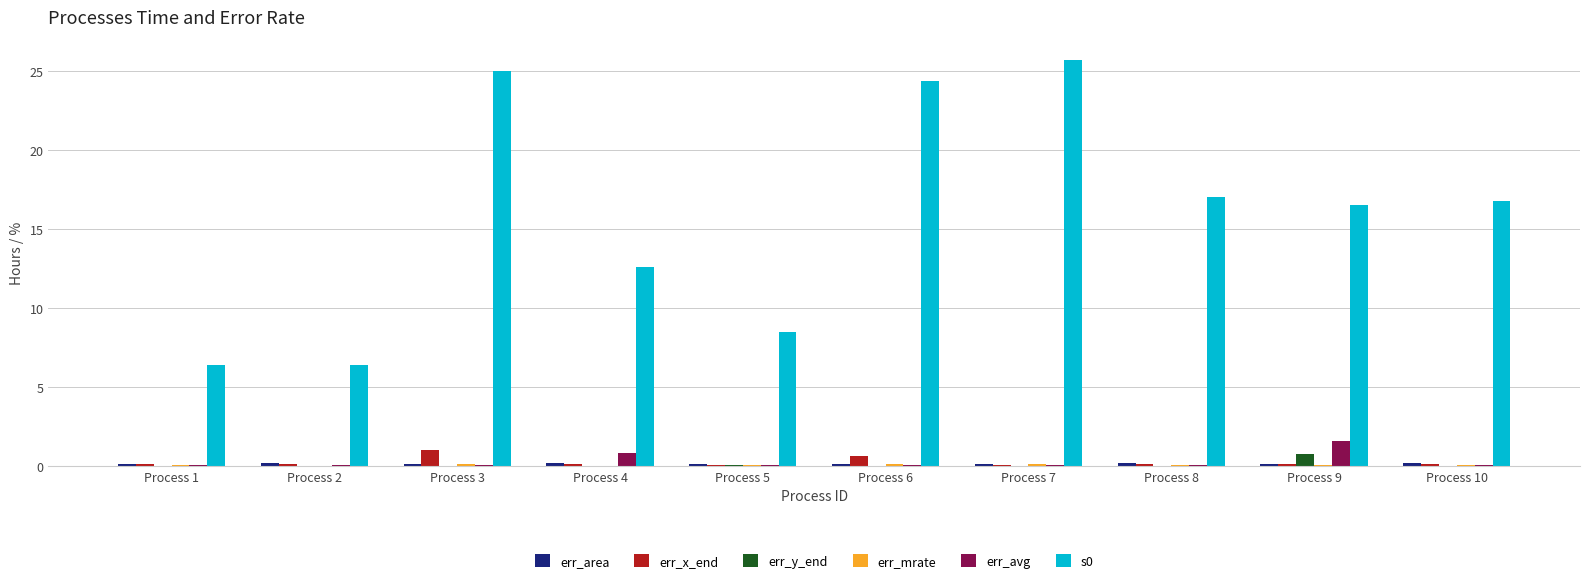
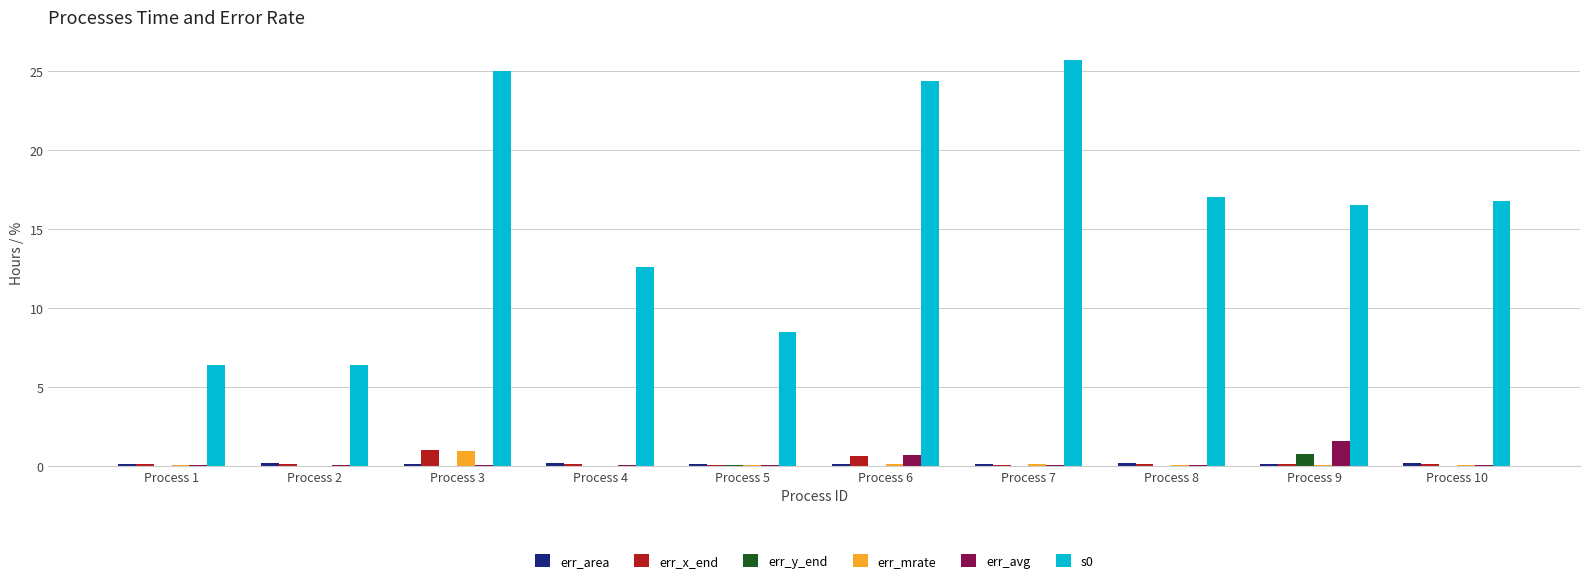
err_mrate, Process 3: 0.1 -> 0.9
err_avg, Process 4: 0.9 -> 0.1
err_avg, Process 6: 0.1 -> 0.7
